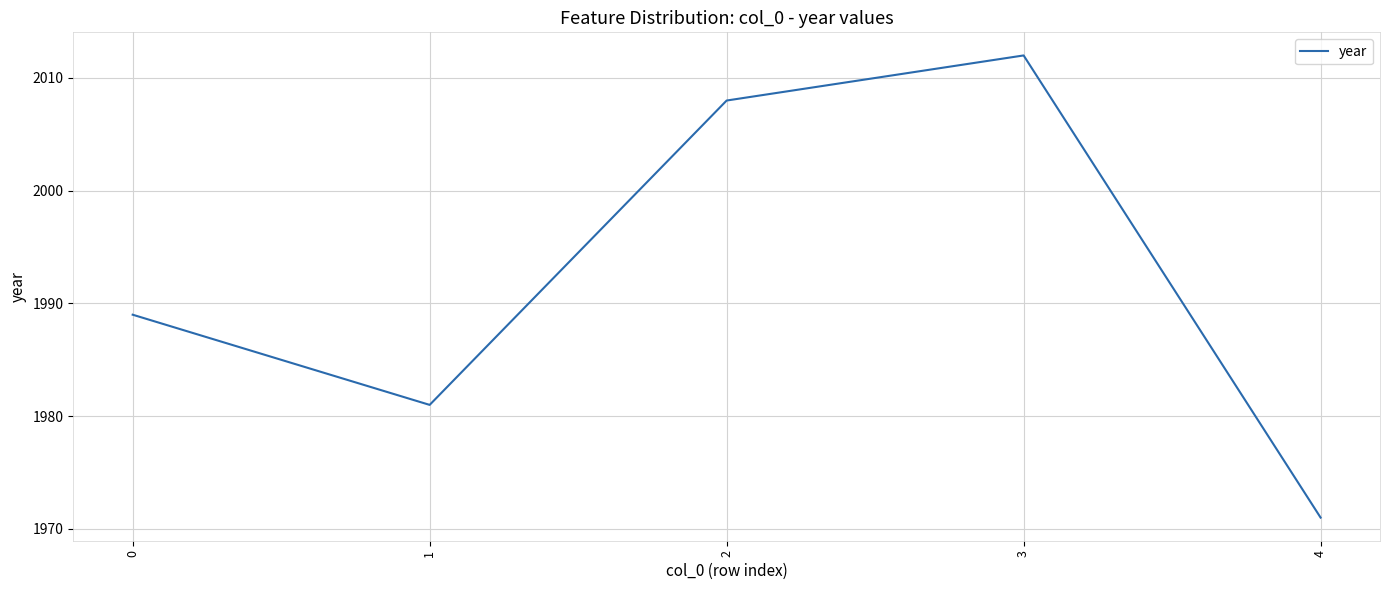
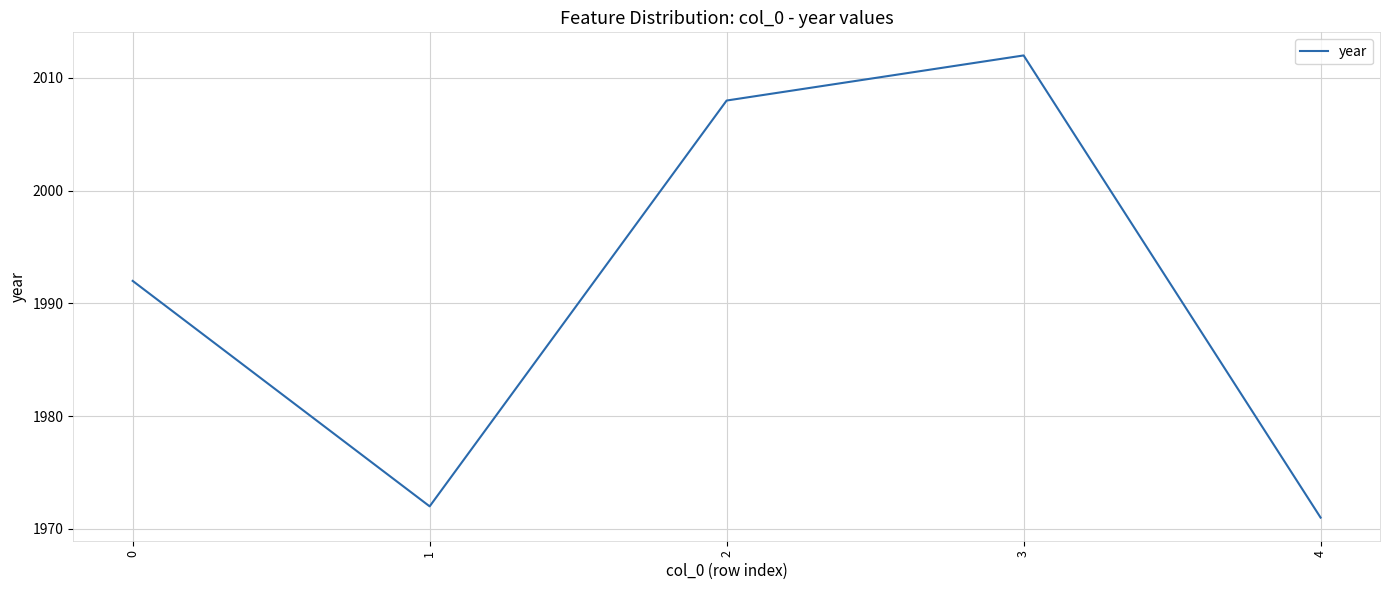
0: 1989 -> 1992
1: 1981 -> 1972
